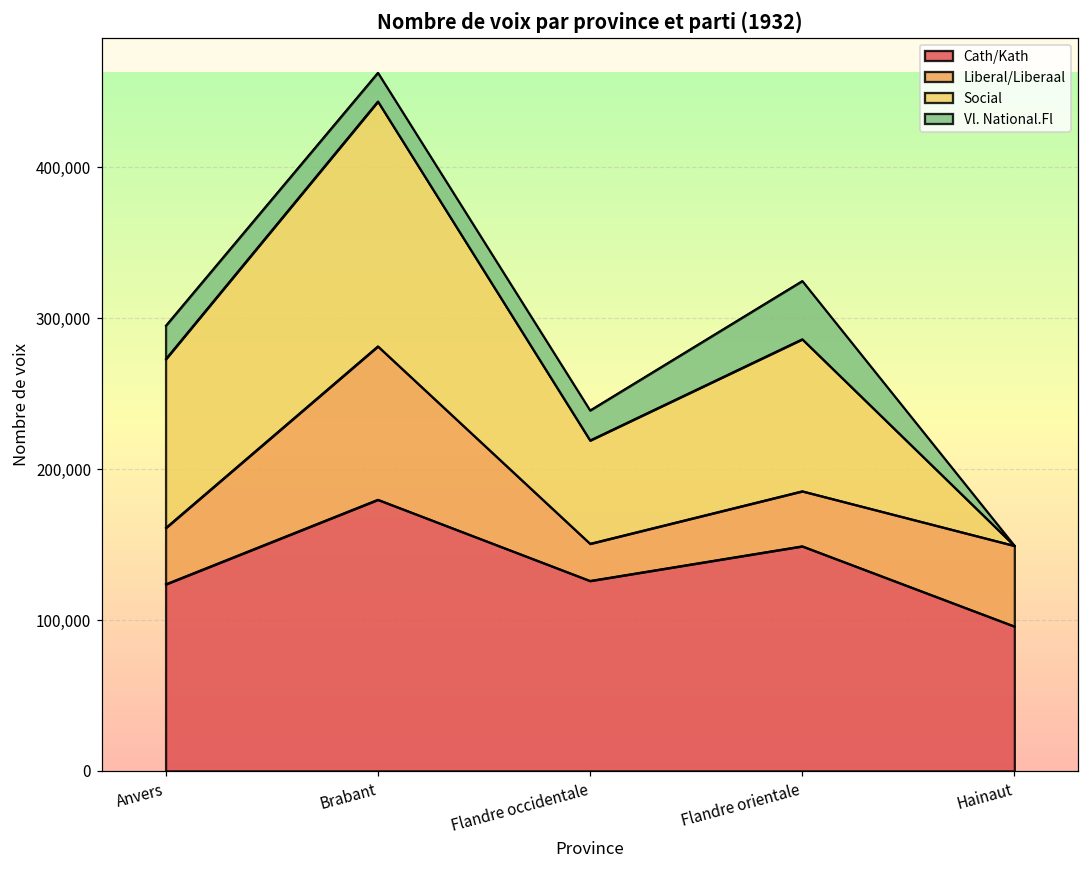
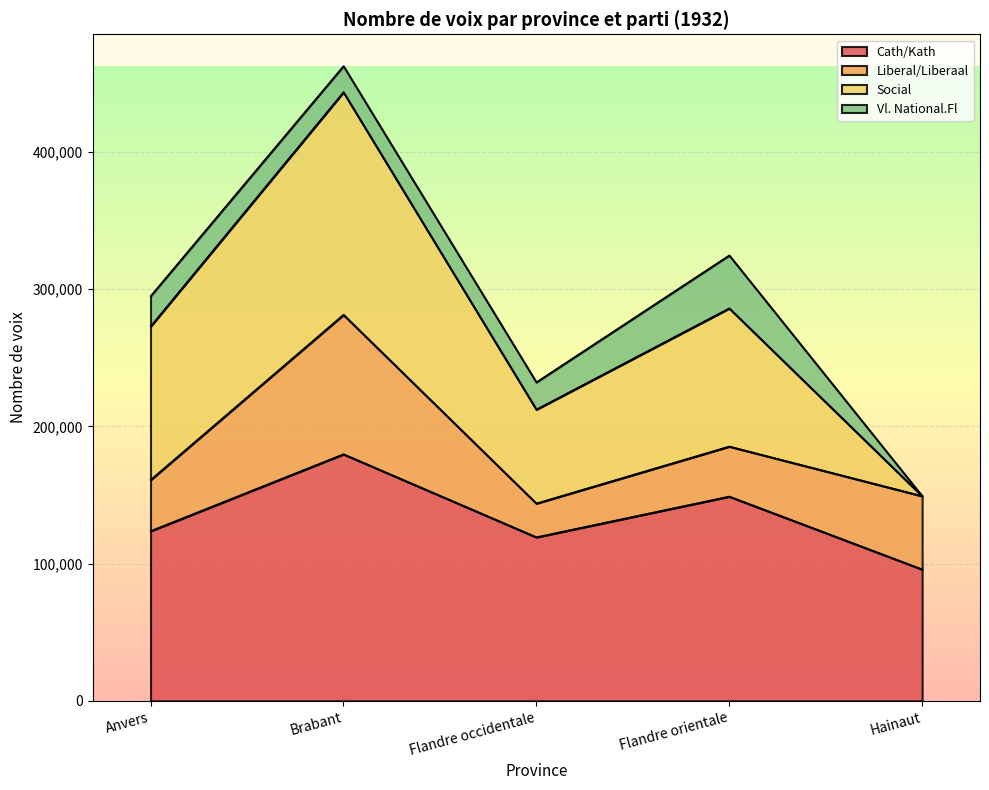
Cath/Kath, Flandre occidentale: 126,000 -> 119,000
